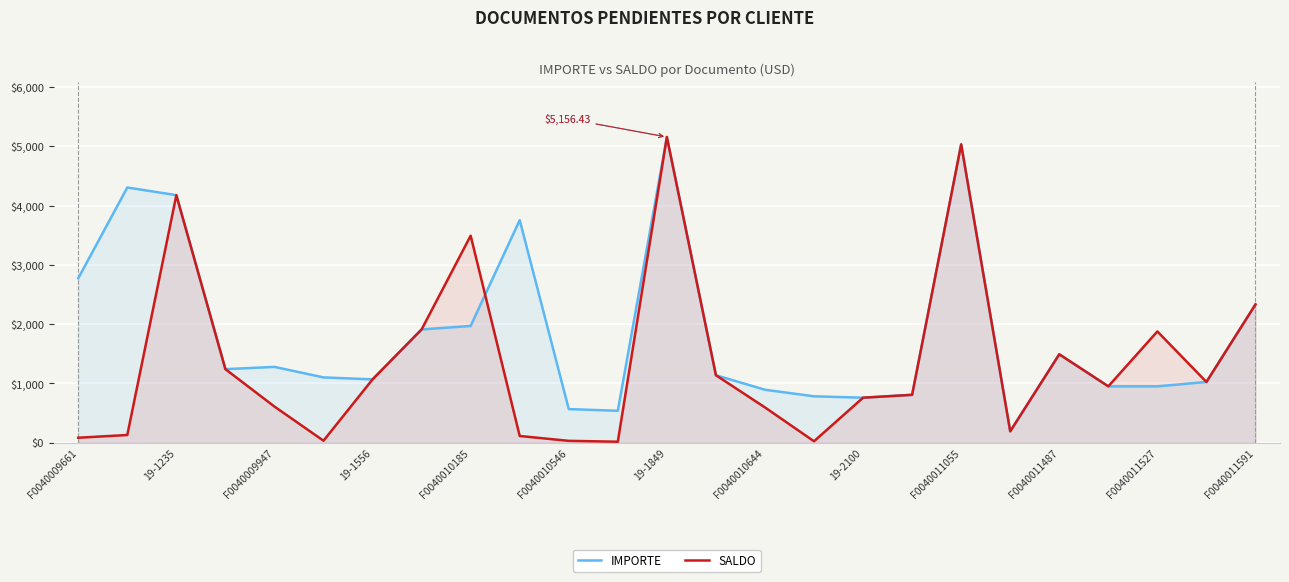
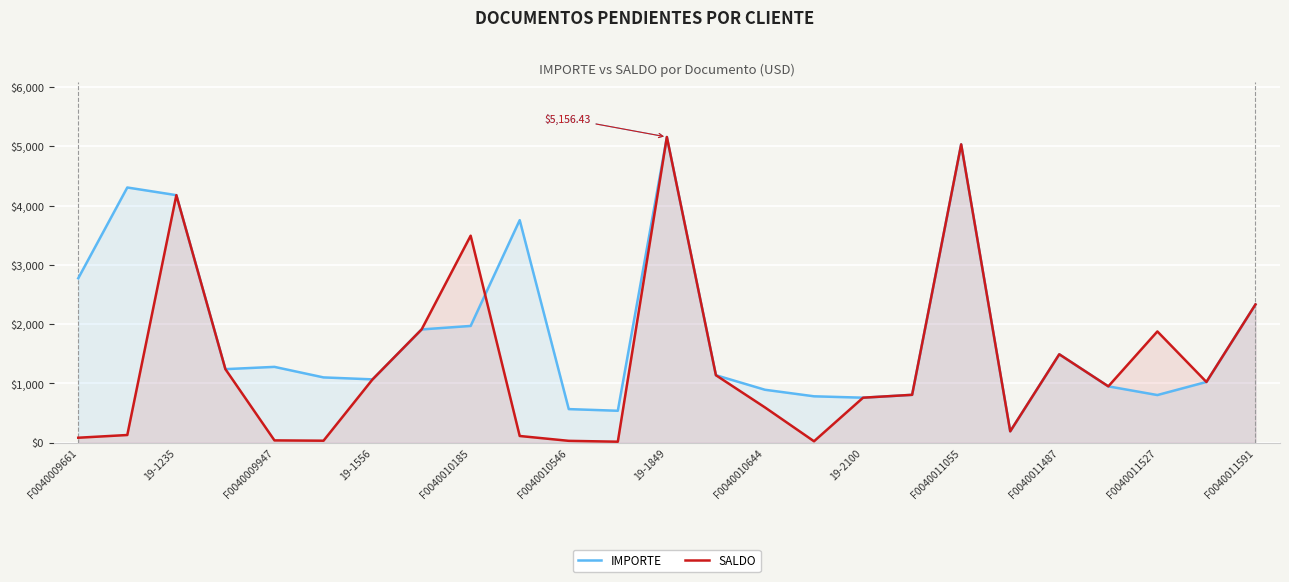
SALDO, F0040009947: $600 -> $0
IMPORTE, F0040011527: $900 -> $800
